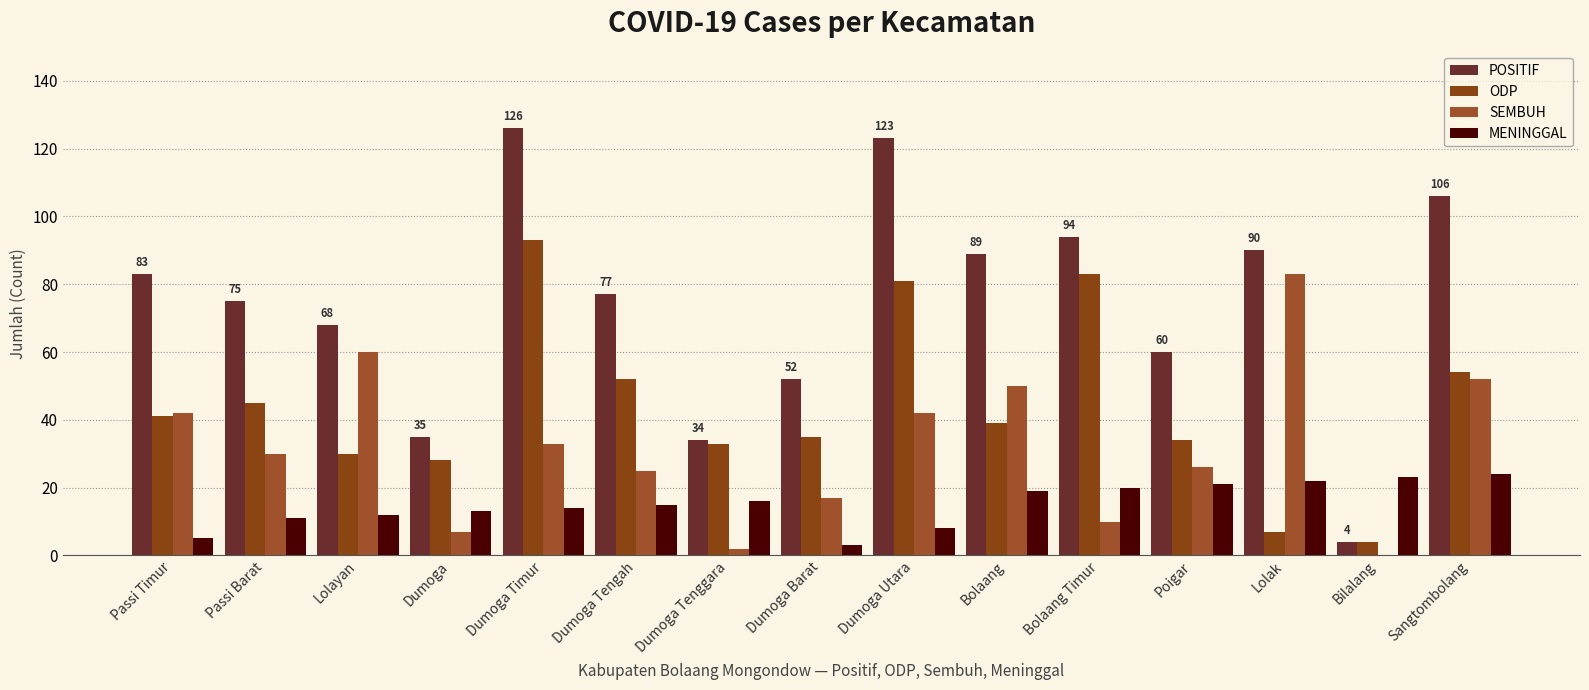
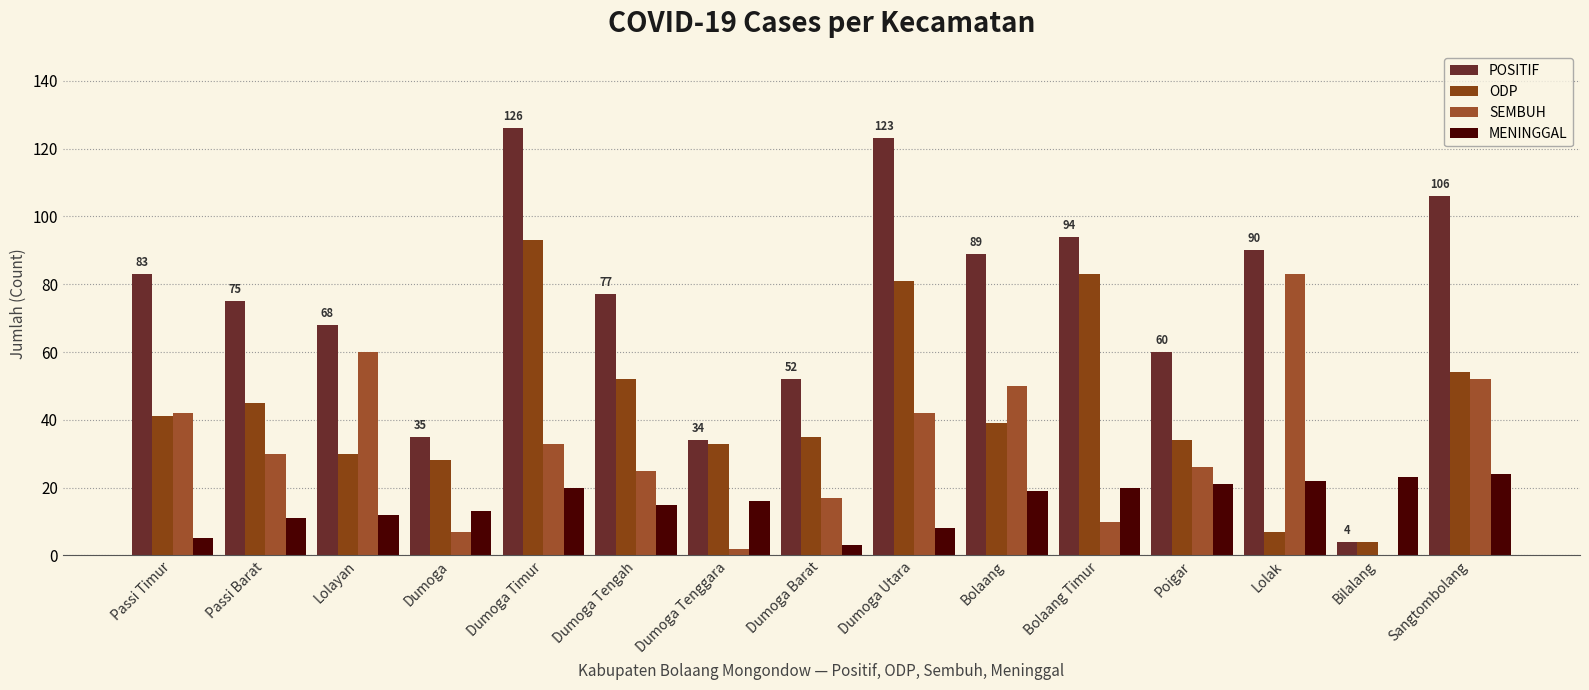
MENINGGAL, Dumoga Timur: 14 -> 20
